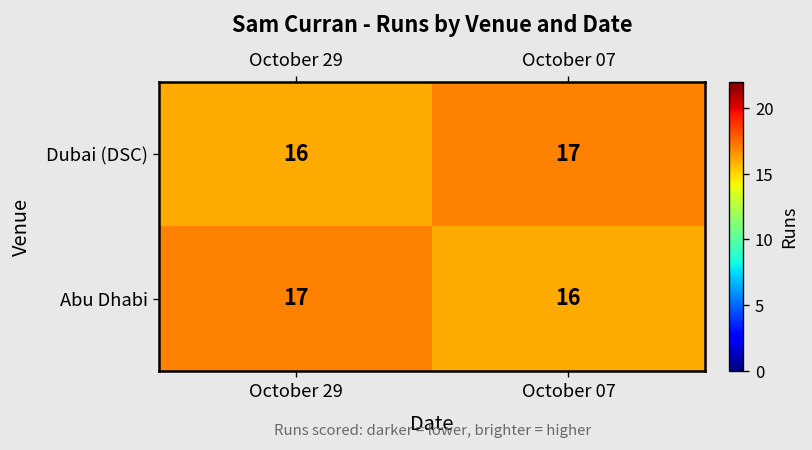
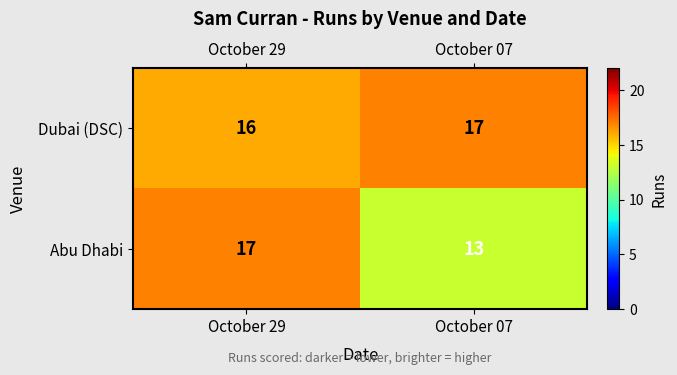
Abu Dhabi, October 07: 16 -> 13
